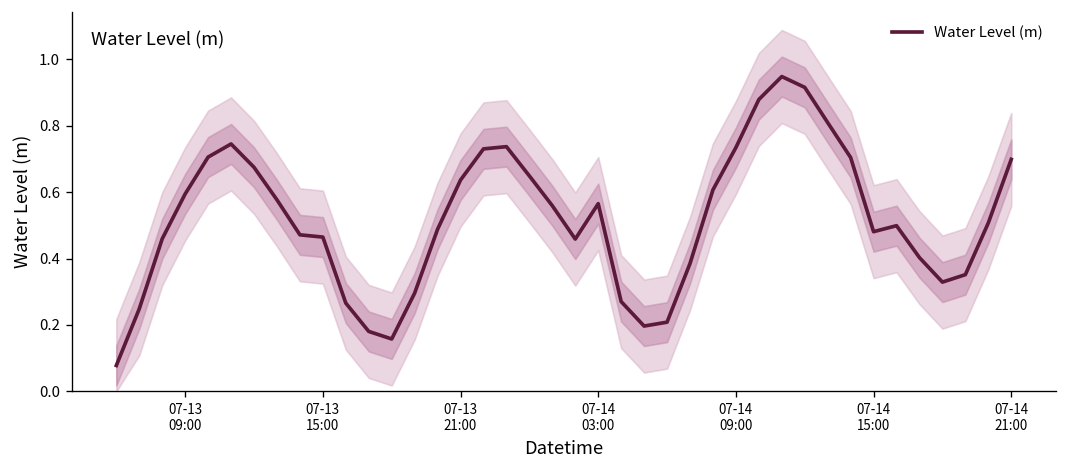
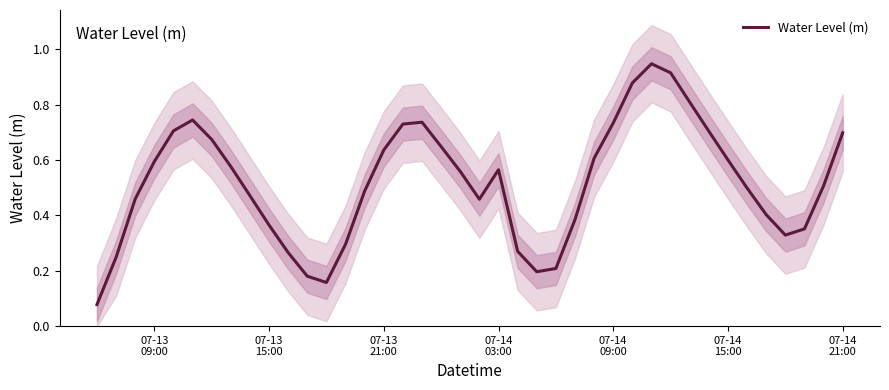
Water Level (m), 07-13 15:00: 0.46 -> 0.37
Water Level (m), 07-14 15:00: 0.48 -> 0.60
